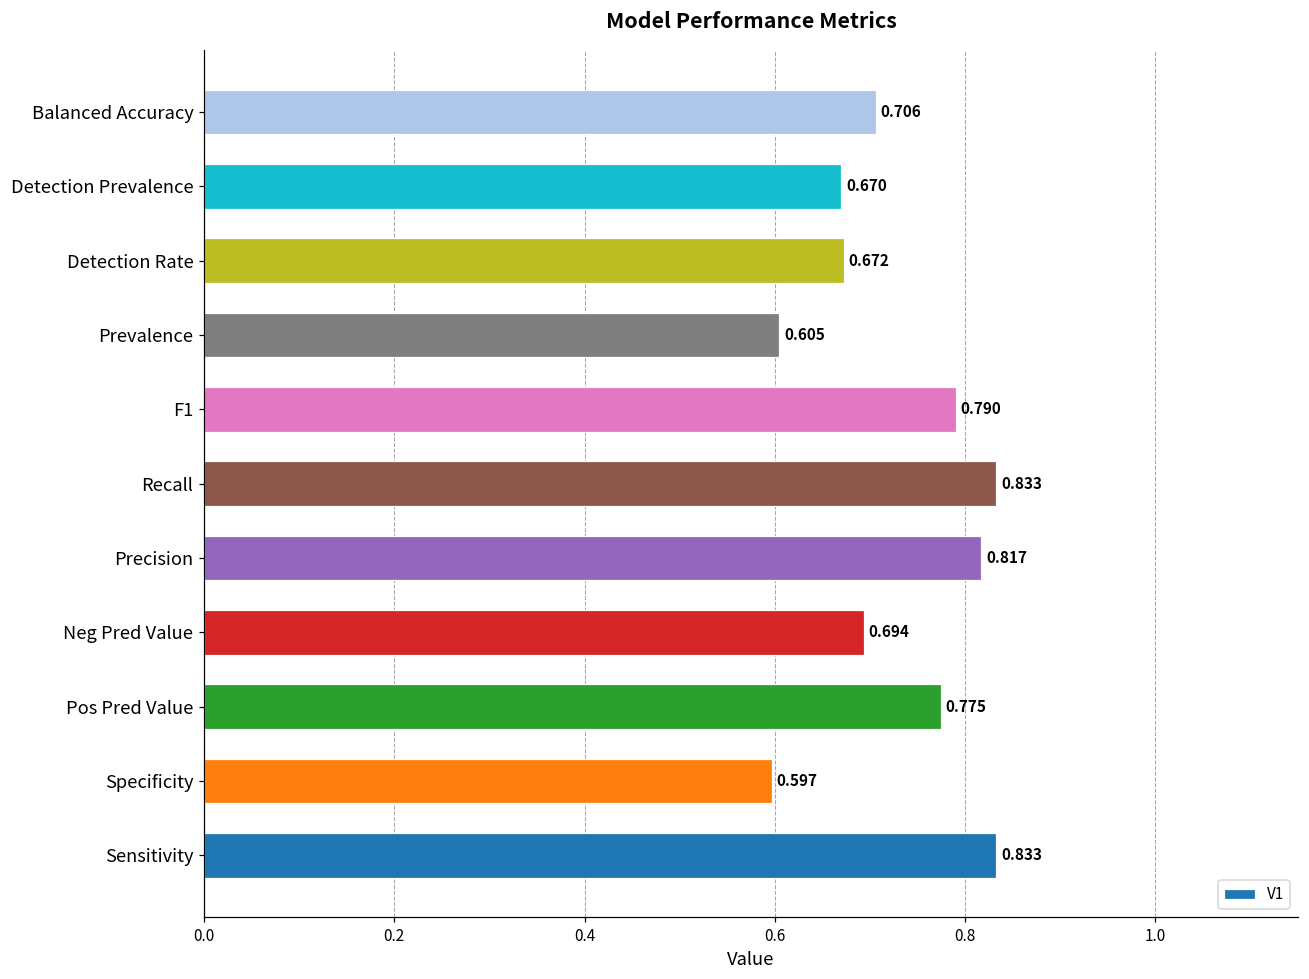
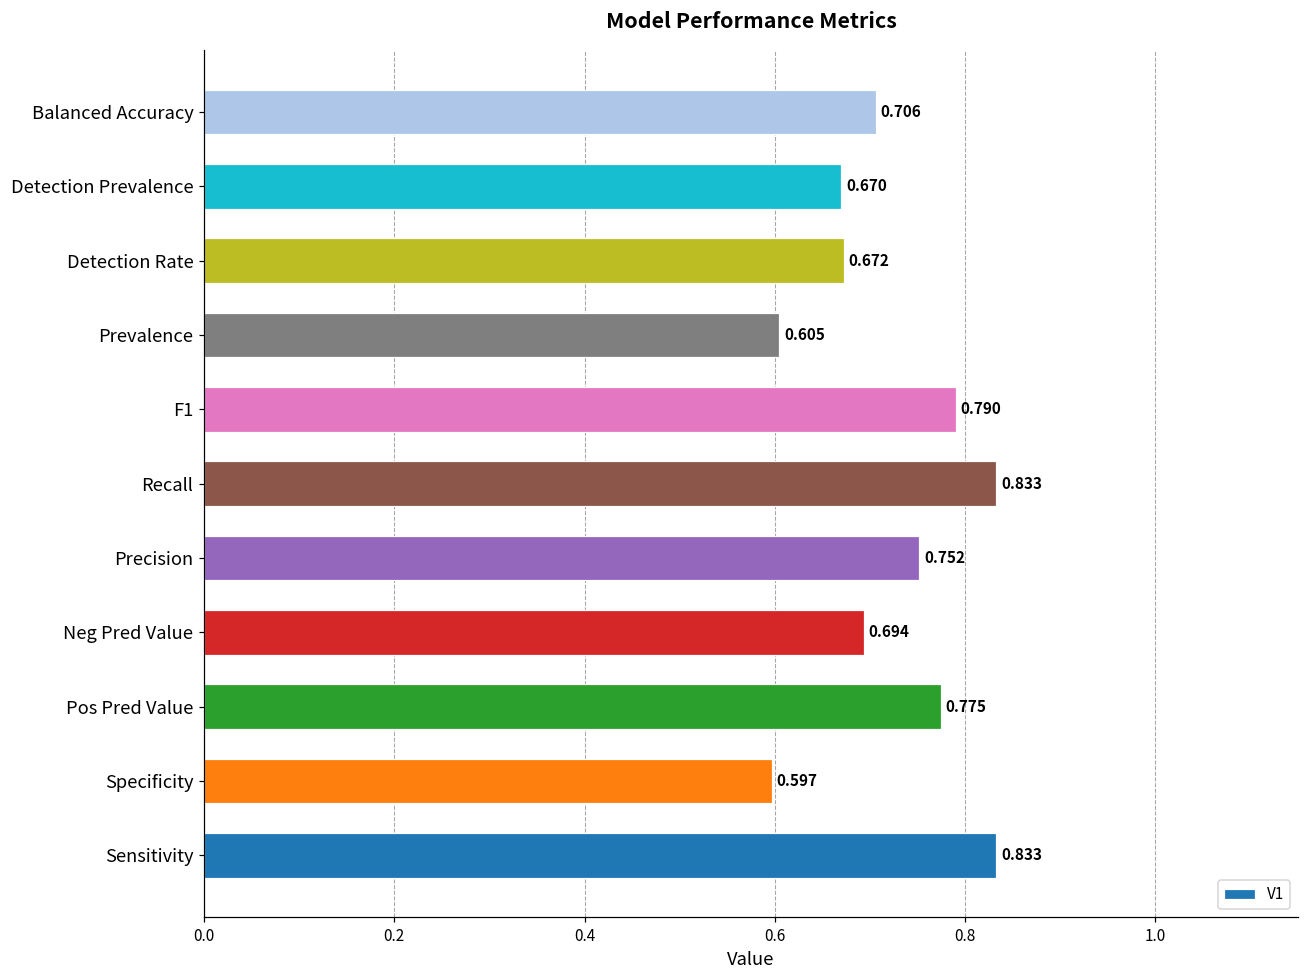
Precision: 0.817 -> 0.752
